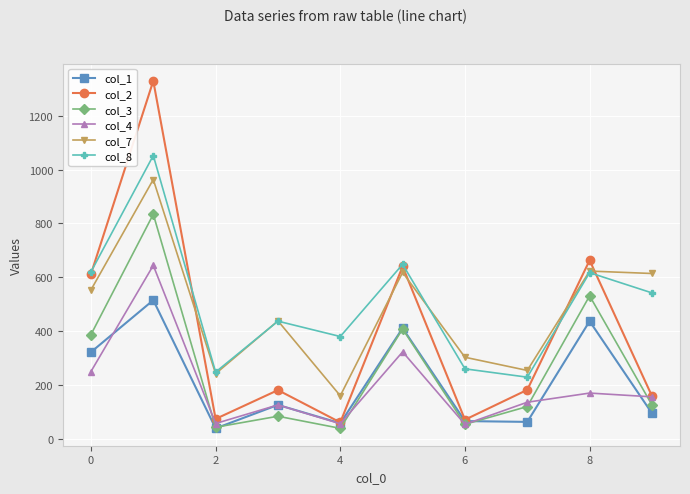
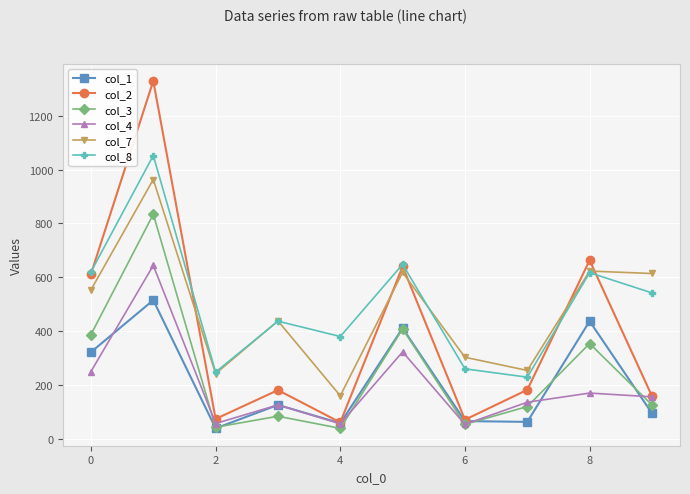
col_3, 8: 530 -> 350
